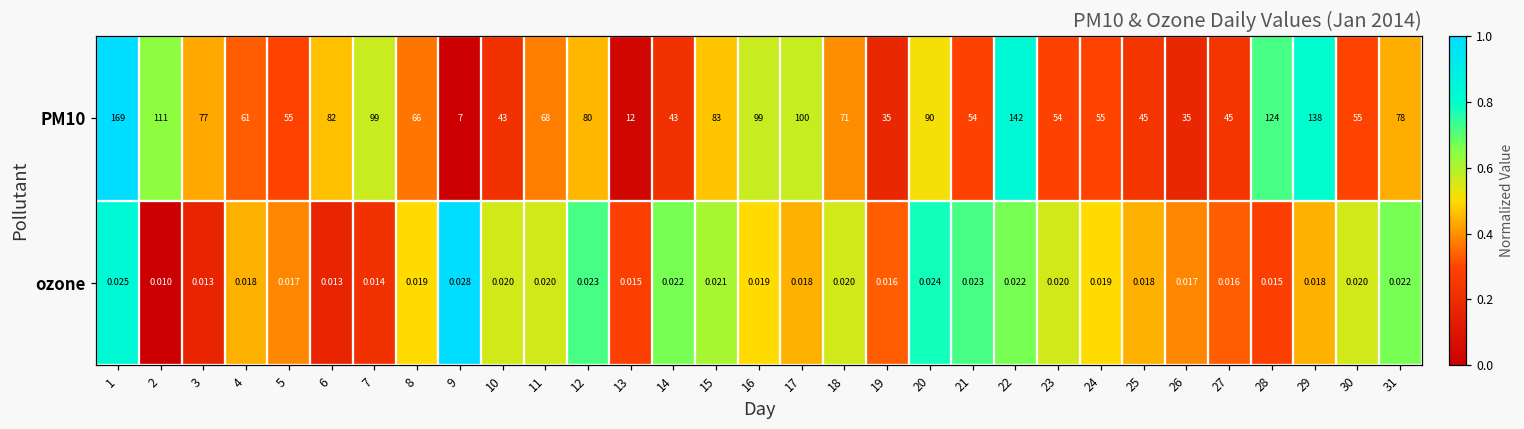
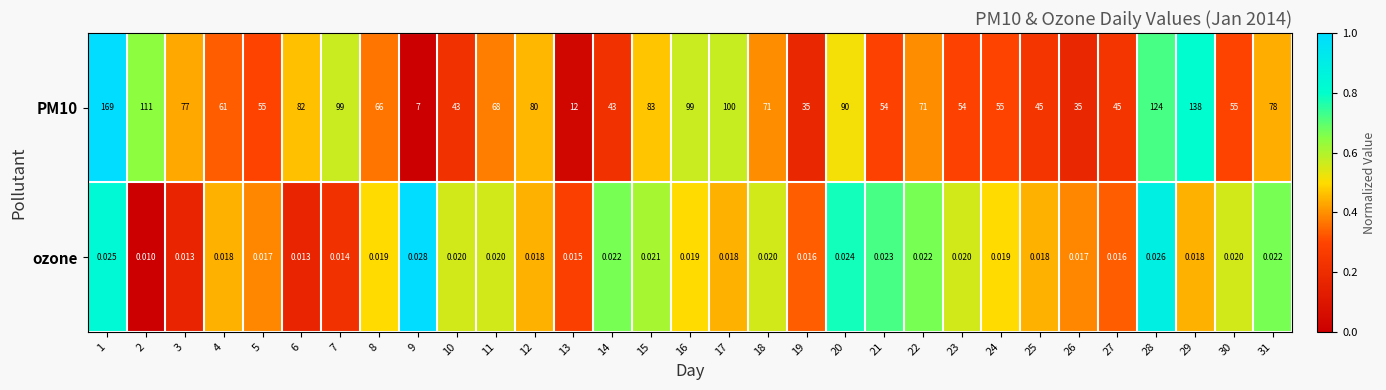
PM10, 22: 142 -> 71
ozone, 12: 0.023 -> 0.018
ozone, 28: 0.015 -> 0.026
